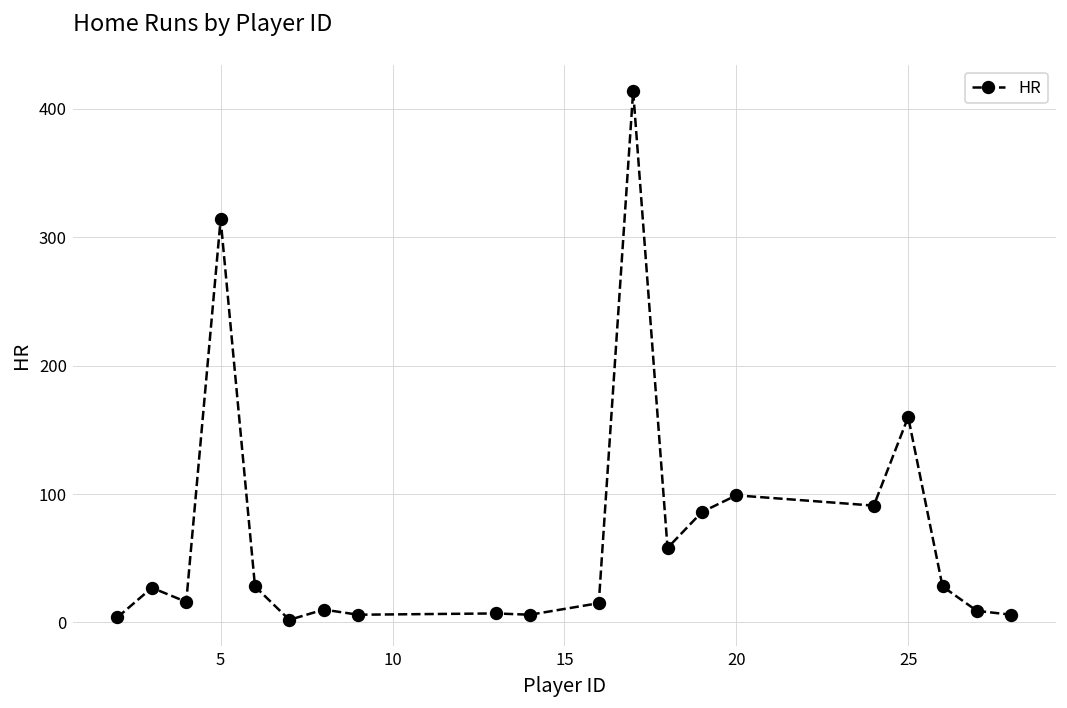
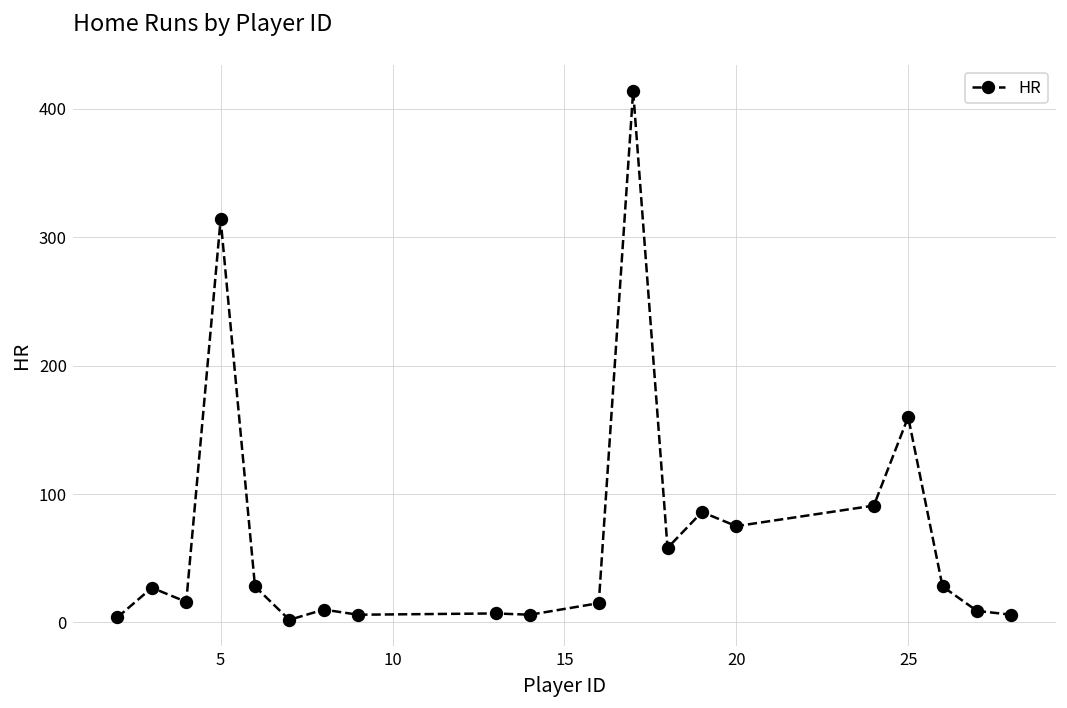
20: 99 -> 75
